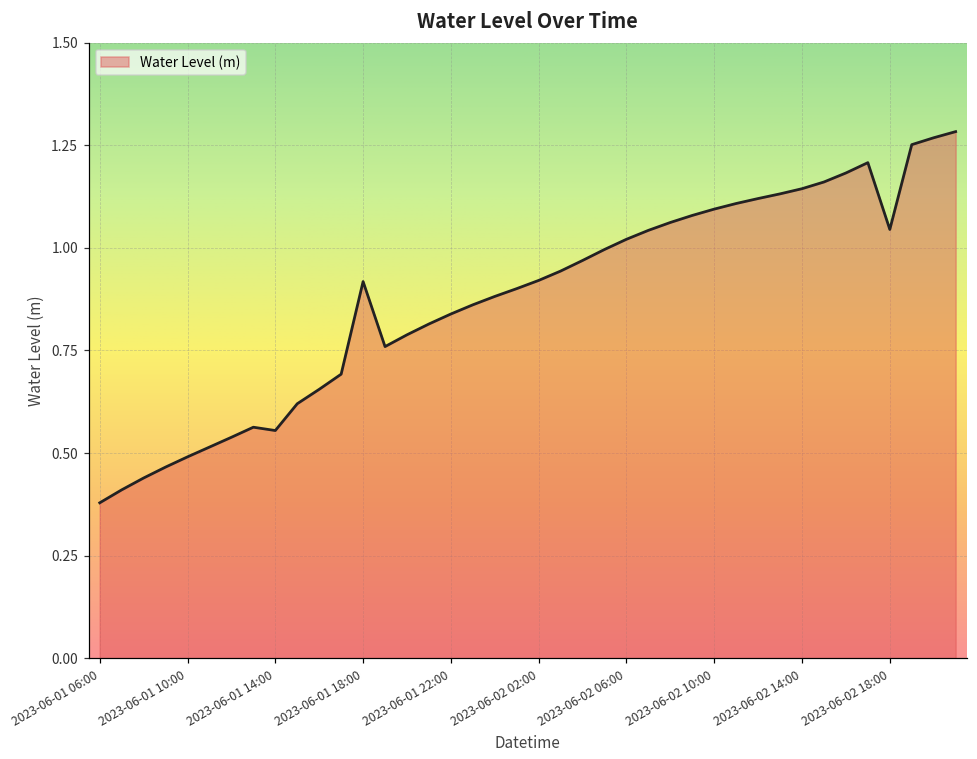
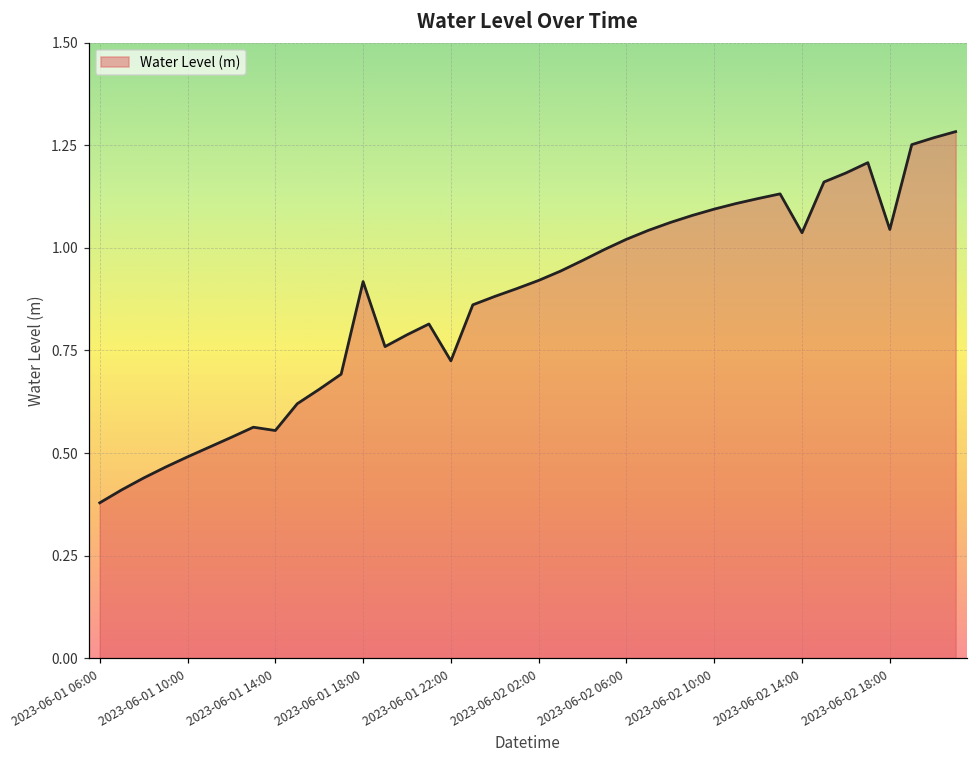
2023-06-01 22:00: 0.84 -> 0.72
2023-06-02 14:00: 1.14 -> 1.04
